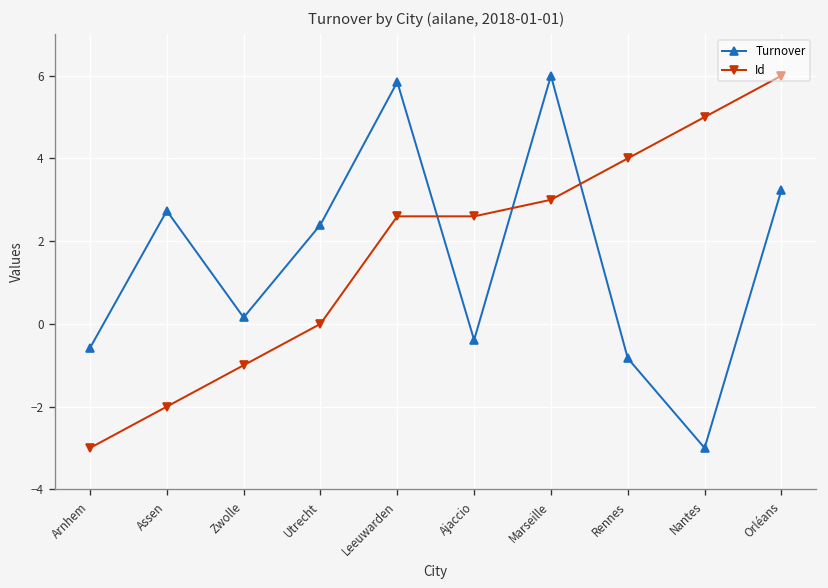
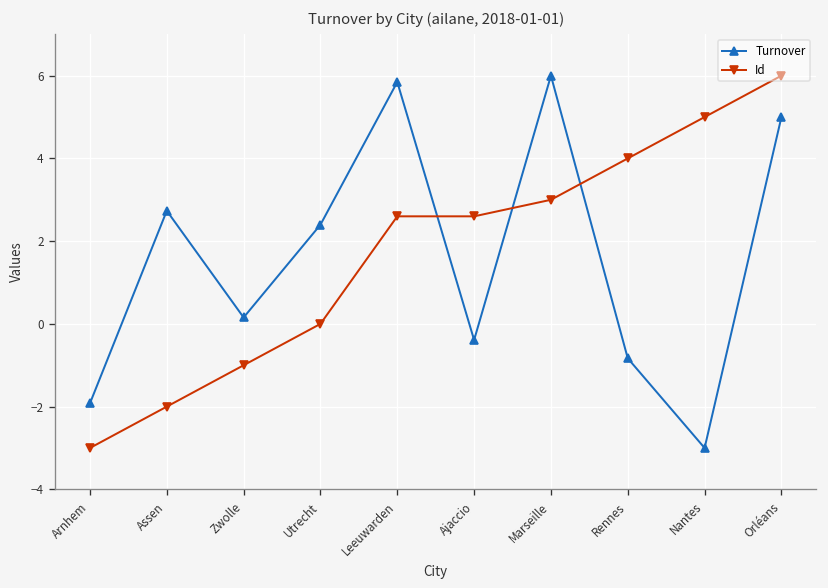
Turnover, Arnhem: -0.6 -> -1.9
Turnover, Orléans: 3.2 -> 5.0
